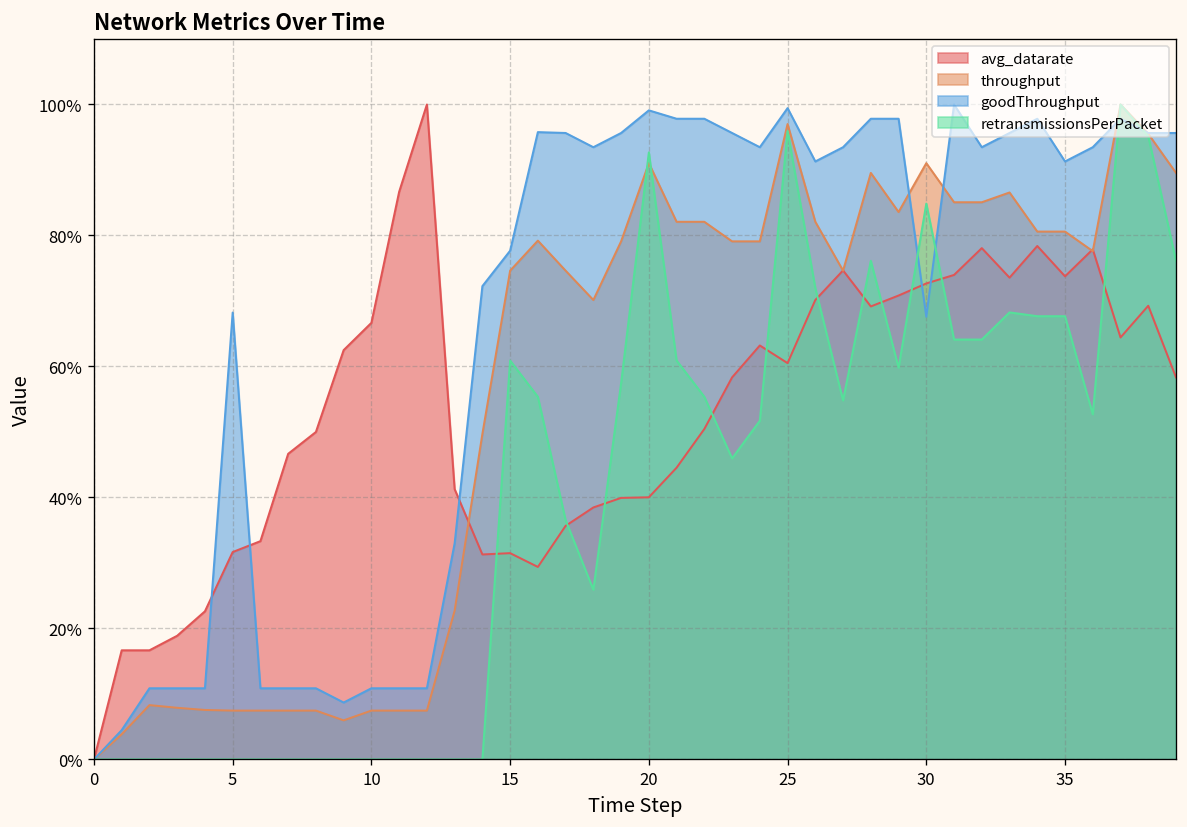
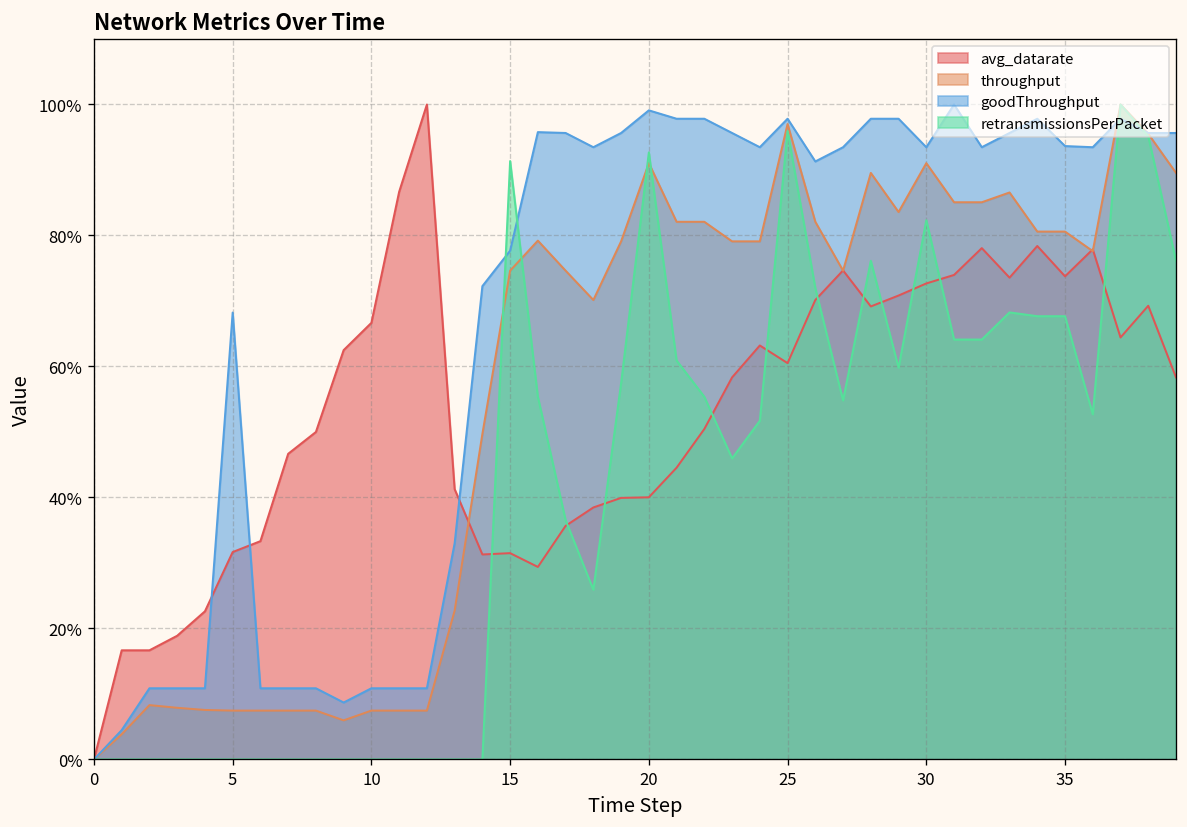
retransmissionsPerPacket, 15: 61% -> 91%
goodThroughput, 25: 99% -> 98%
goodThroughput, 30: 68% -> 93%
retransmissionsPerPacket, 30: 85% -> 82%
goodThroughput, 35: 91% -> 94%
